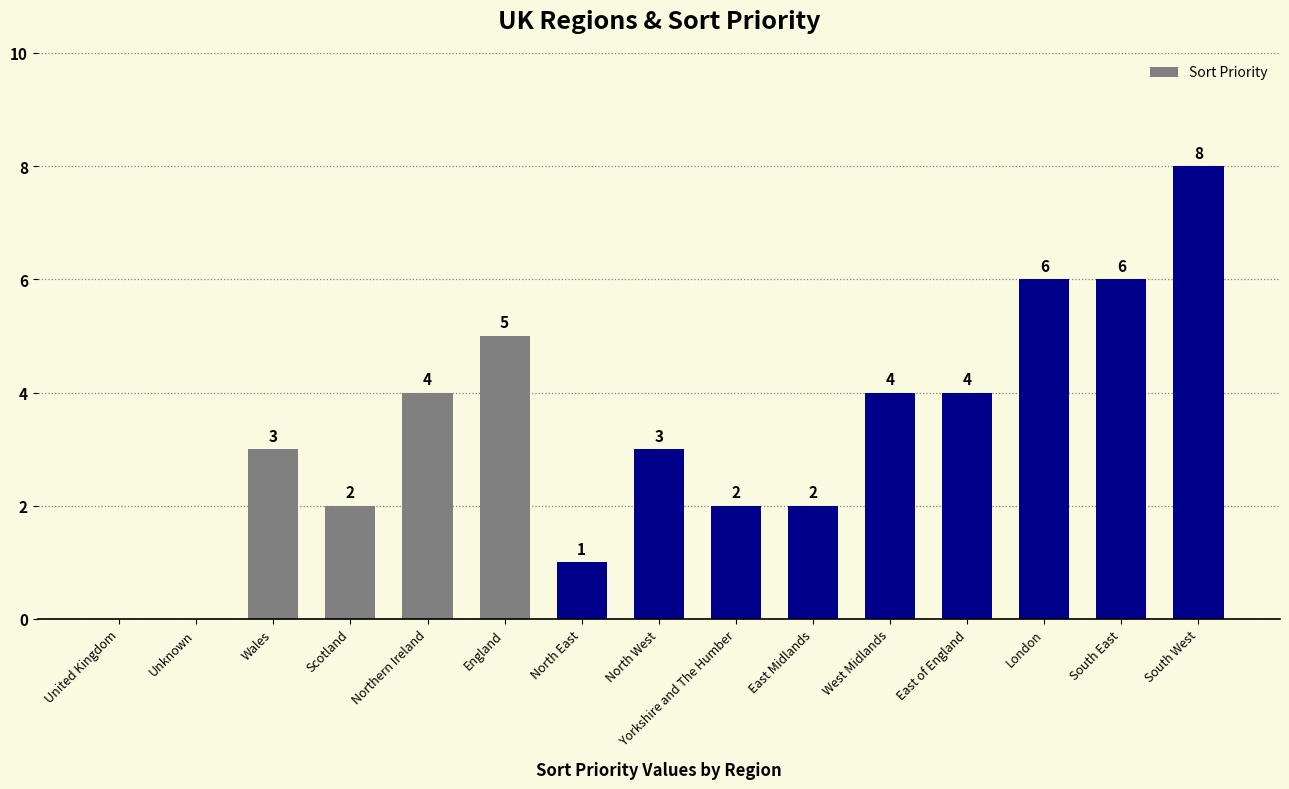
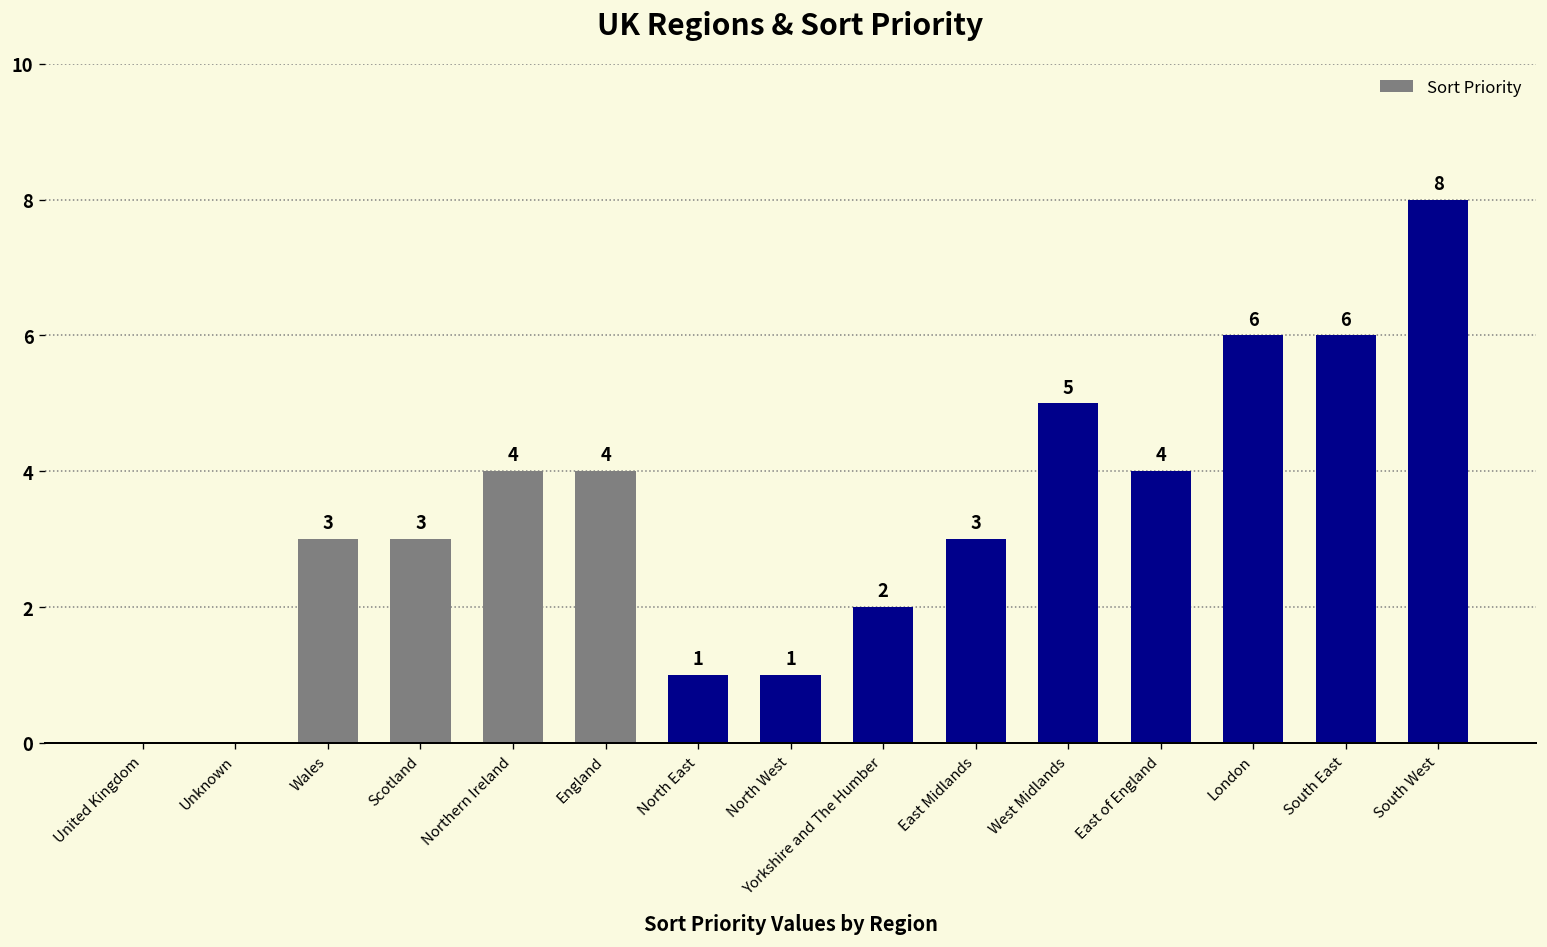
Scotland: 2 -> 3
England: 5 -> 4
North West: 3 -> 1
East Midlands: 2 -> 3
West Midlands: 4 -> 5
